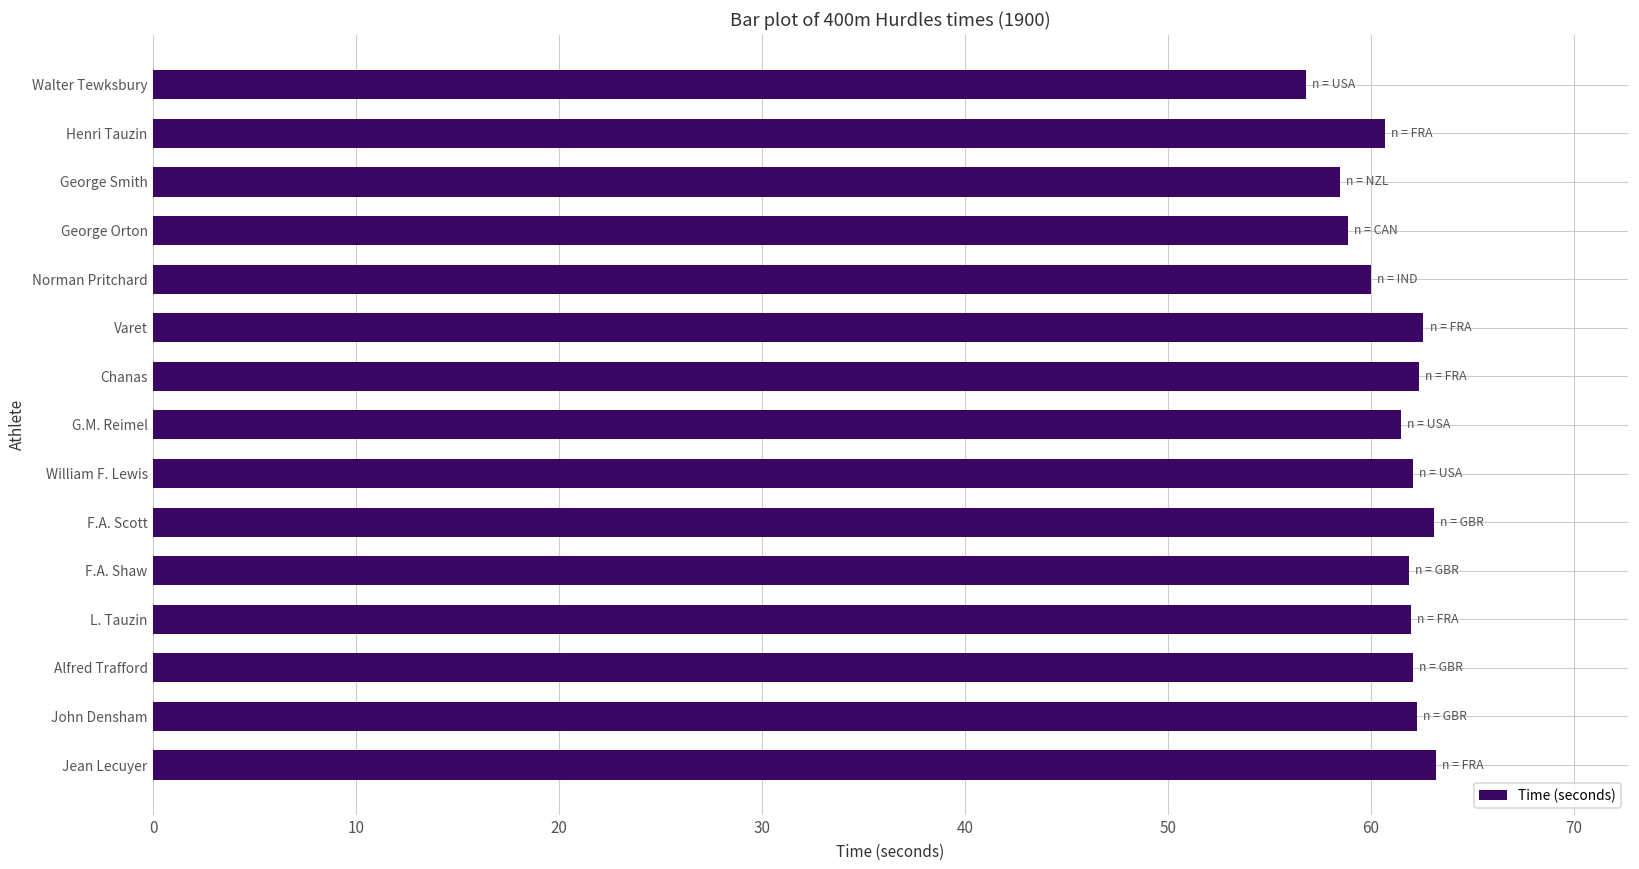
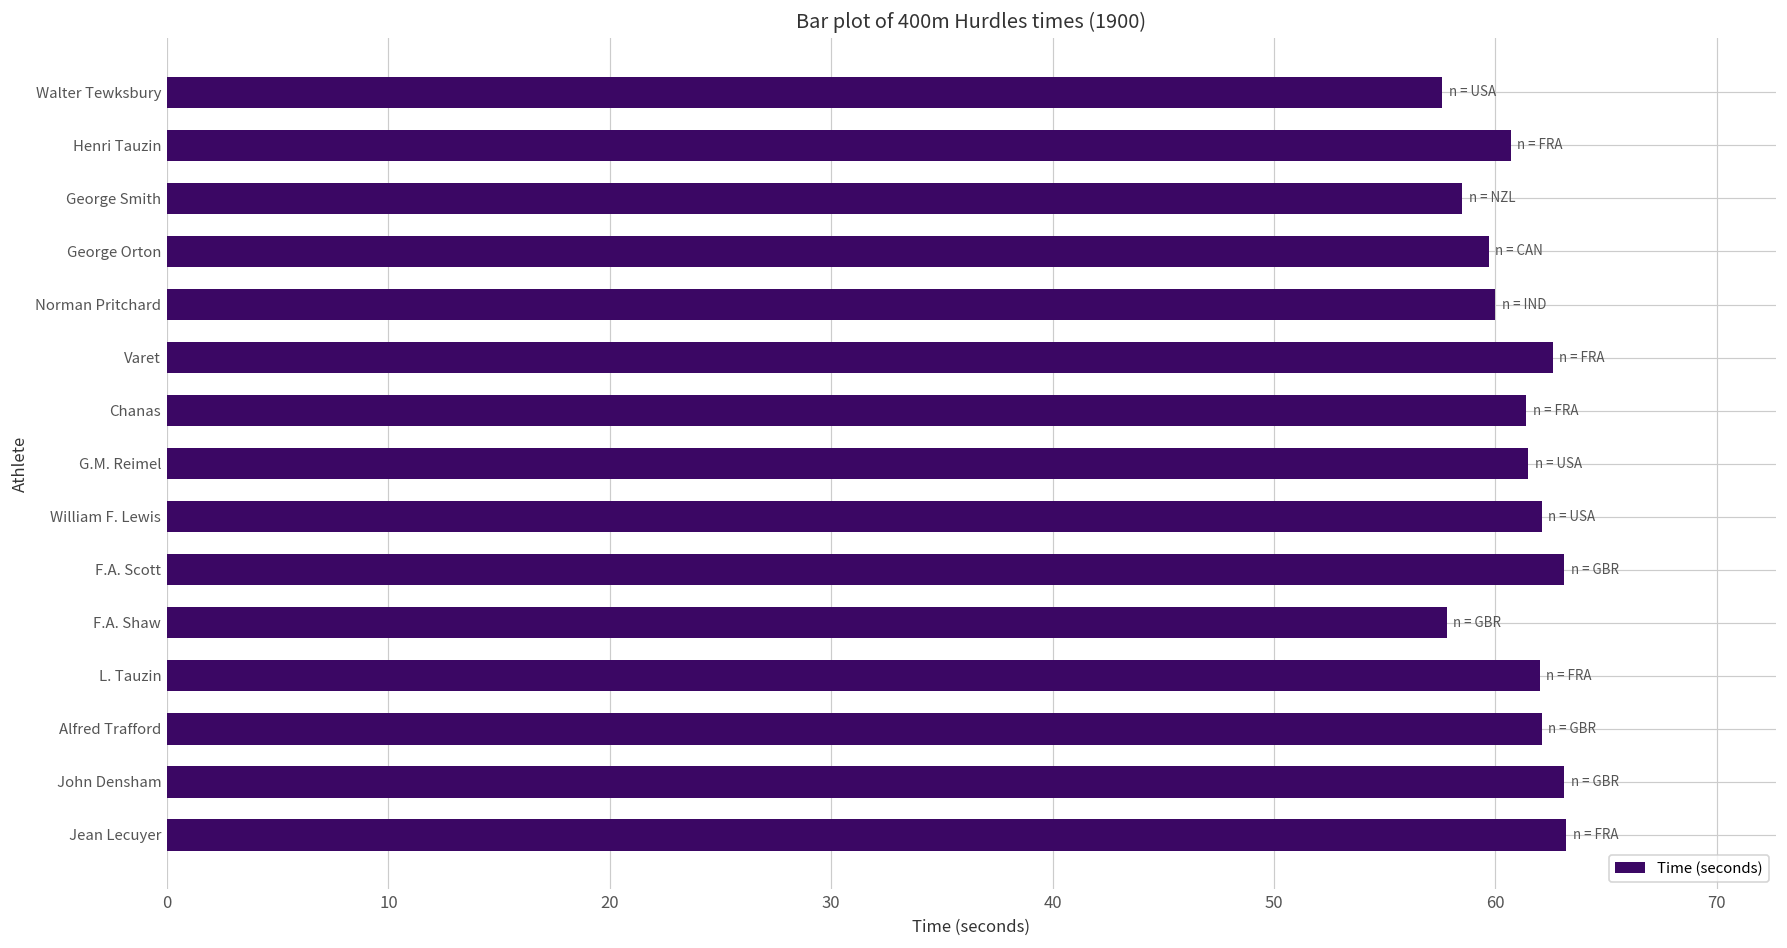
Walter Tewksbury: 56.8 -> 57.6
George Orton: 58.9 -> 59.7
Chanas: 62.4 -> 61.4
F.A. Shaw: 61.9 -> 57.8
John Densham: 62.3 -> 63.1
